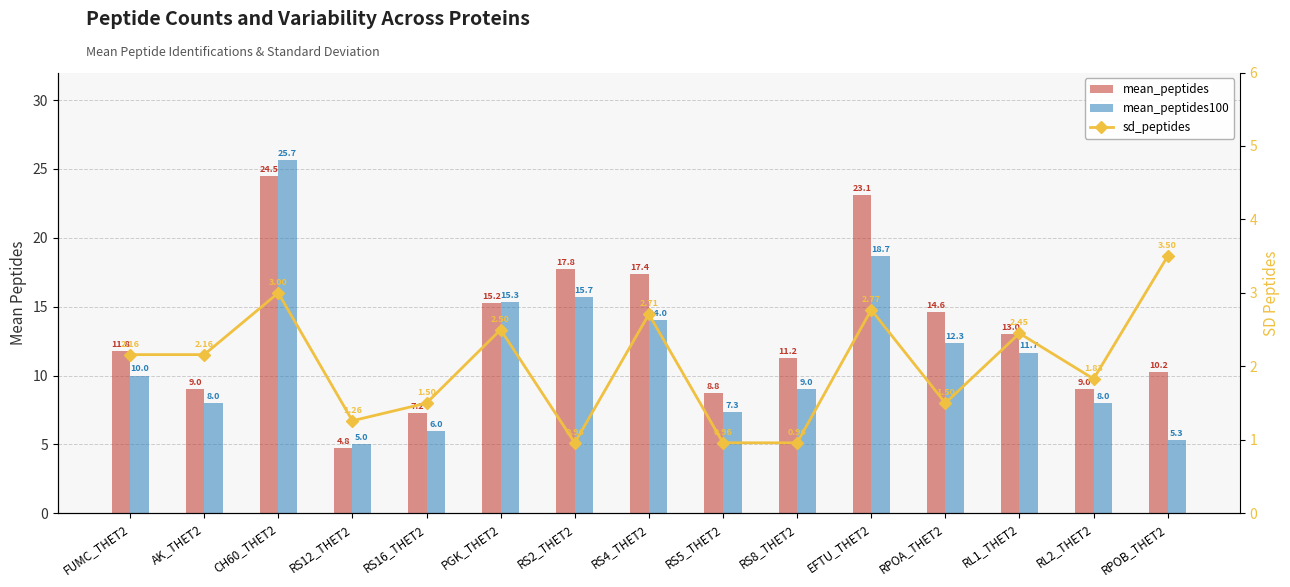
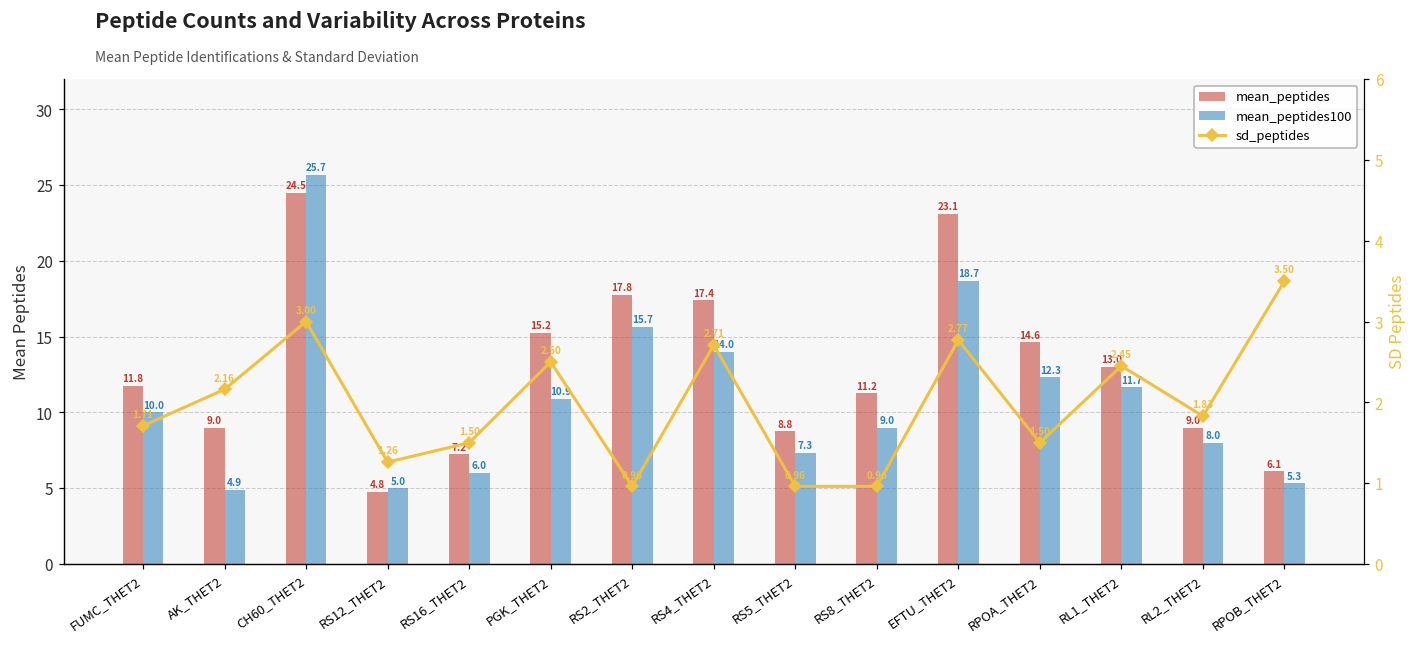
mean_peptides100, AK_THET2: 8.0 -> 4.9
mean_peptides100, PGK_THET2: 15.3 -> 10.9
mean_peptides, RPOB_THET2: 10.2 -> 6.1
sd_peptides, FUMC_THET2: 2.16 -> 1.71
